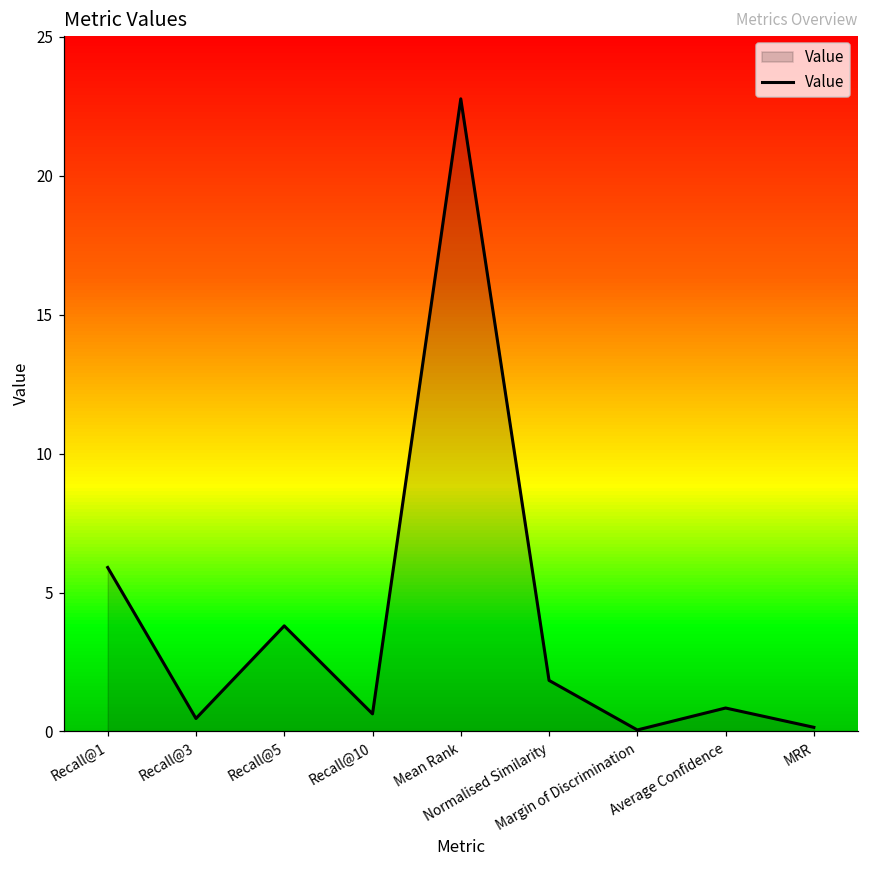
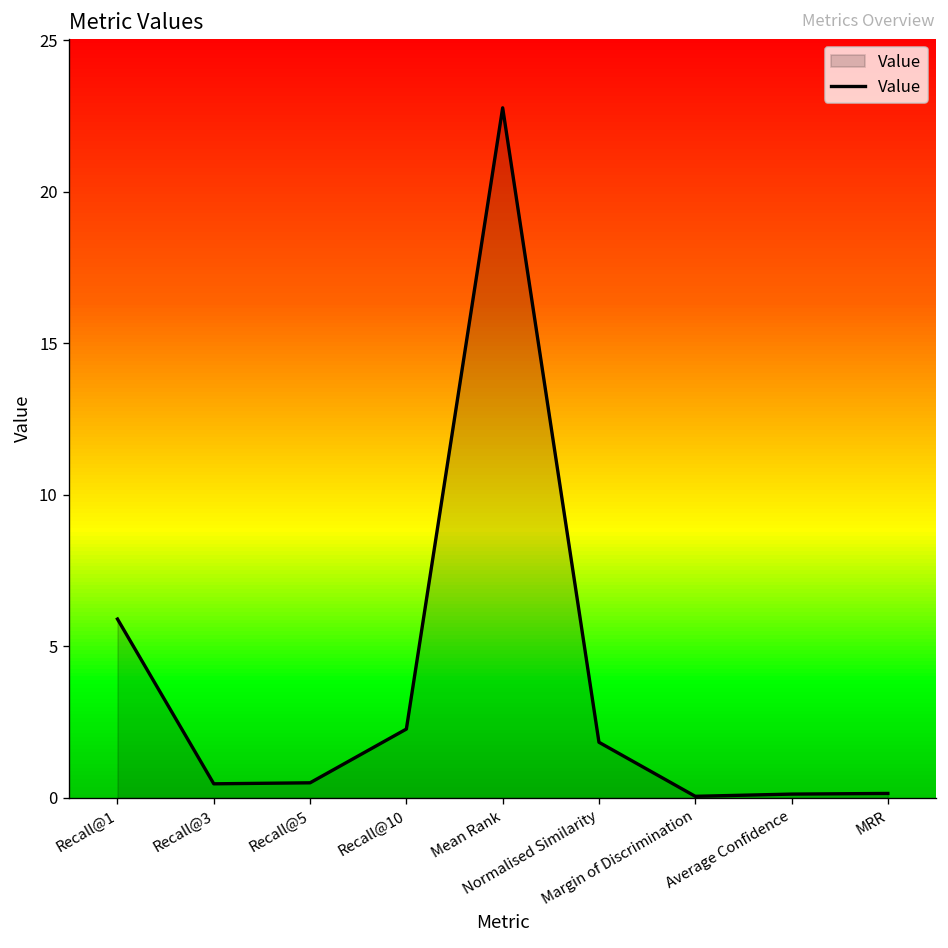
Value, Recall@5: 3.8 -> 0.5
Value, Recall@10: 0.6 -> 2.3
Value, Average Confidence: 0.8 -> 0.1
